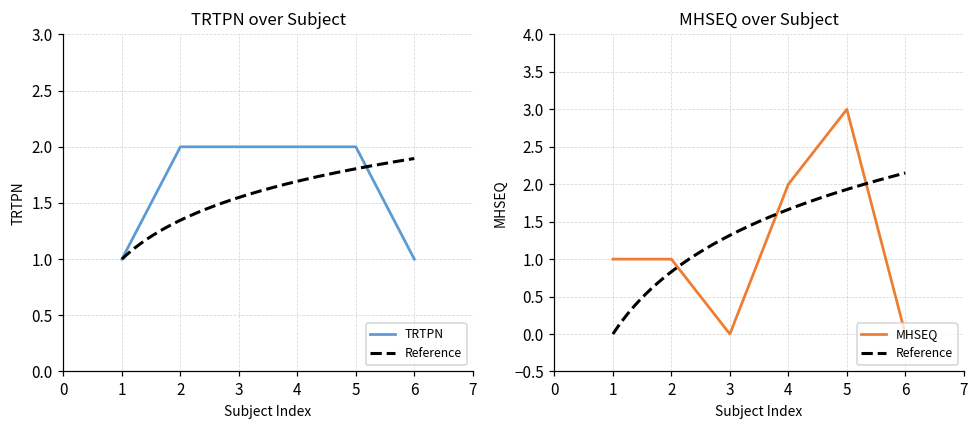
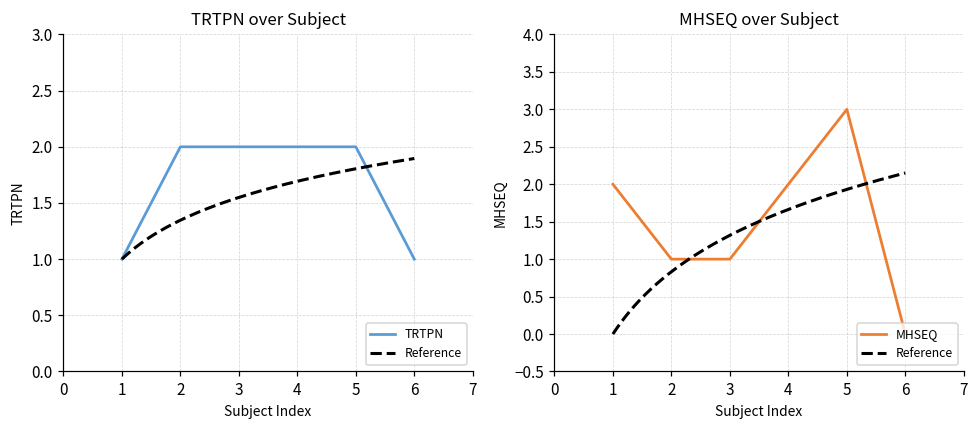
MHSEQ over Subject, MHSEQ, 1: 1 -> 2
MHSEQ over Subject, MHSEQ, 3: 0 -> 1
